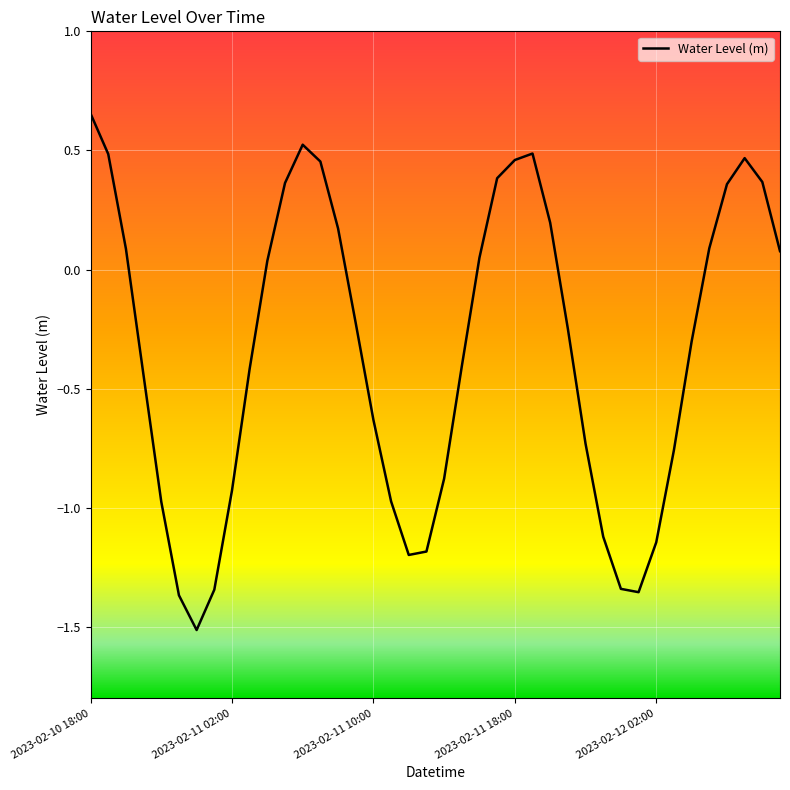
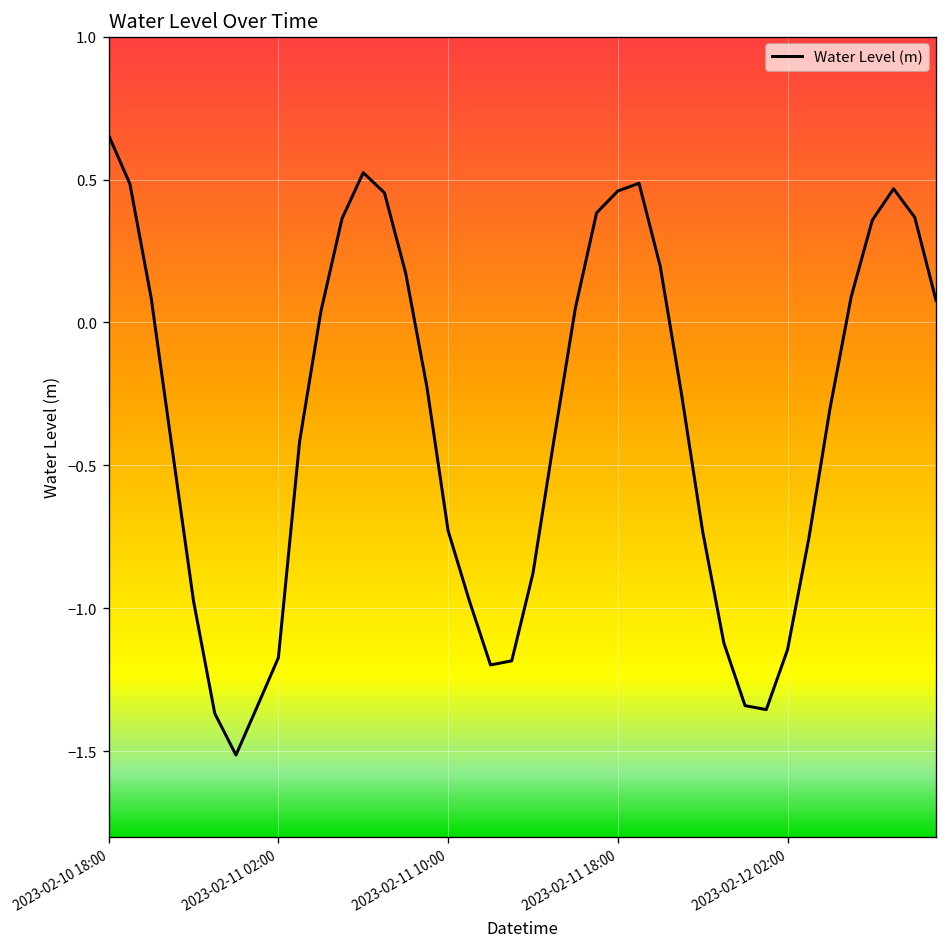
2023-02-11 02:00: -0.93 -> -1.17
2023-02-11 10:00: -0.63 -> -0.73
